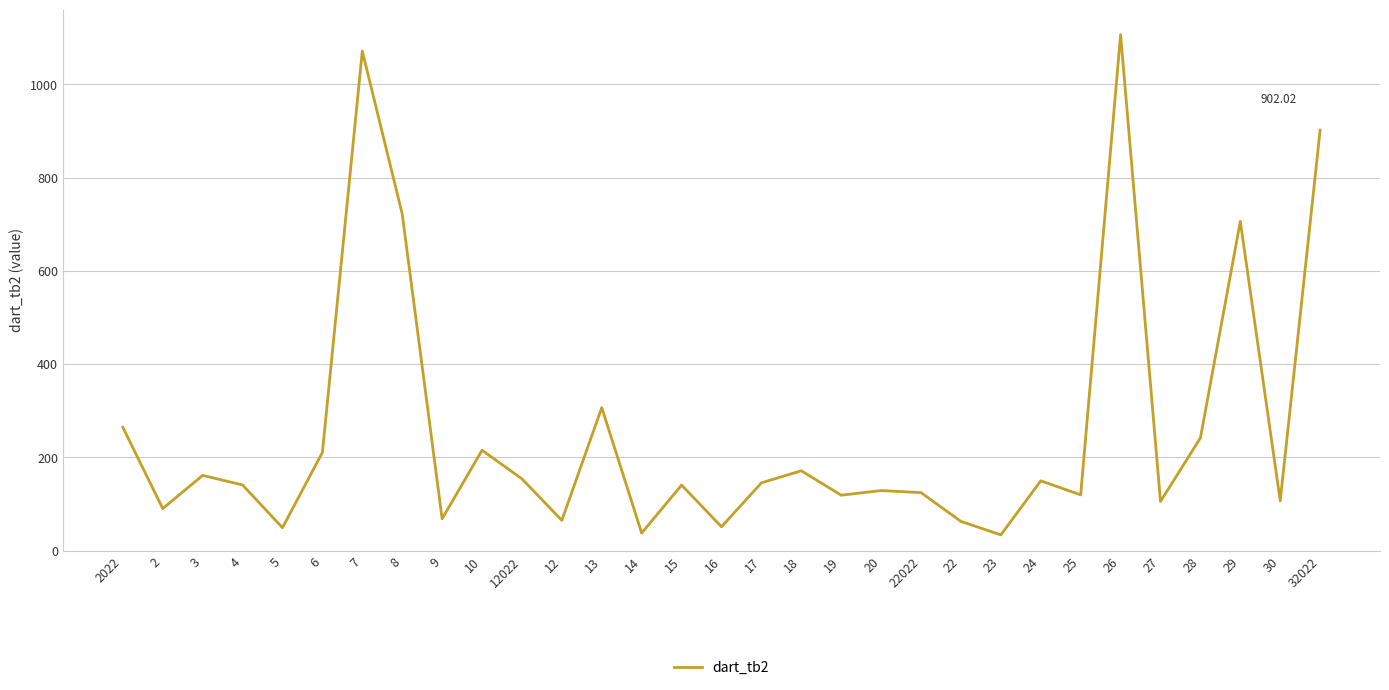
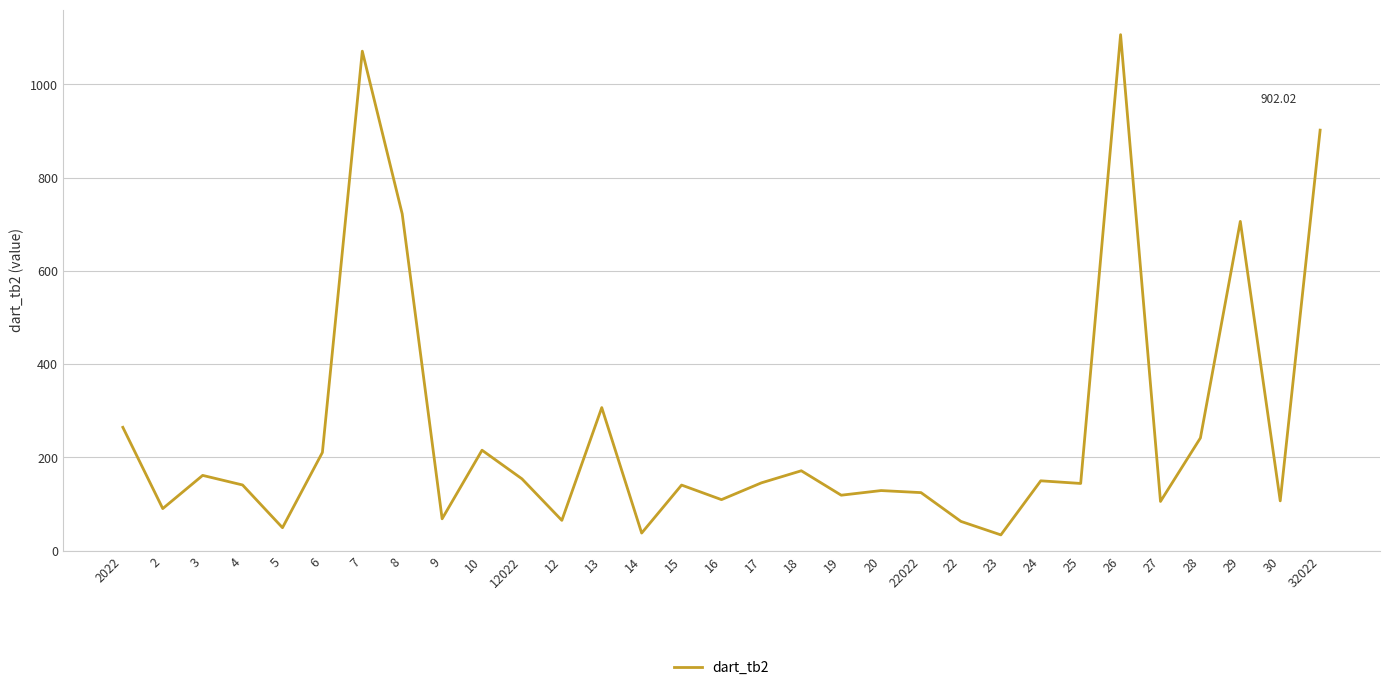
16: 50 -> 110
25: 120 -> 140
